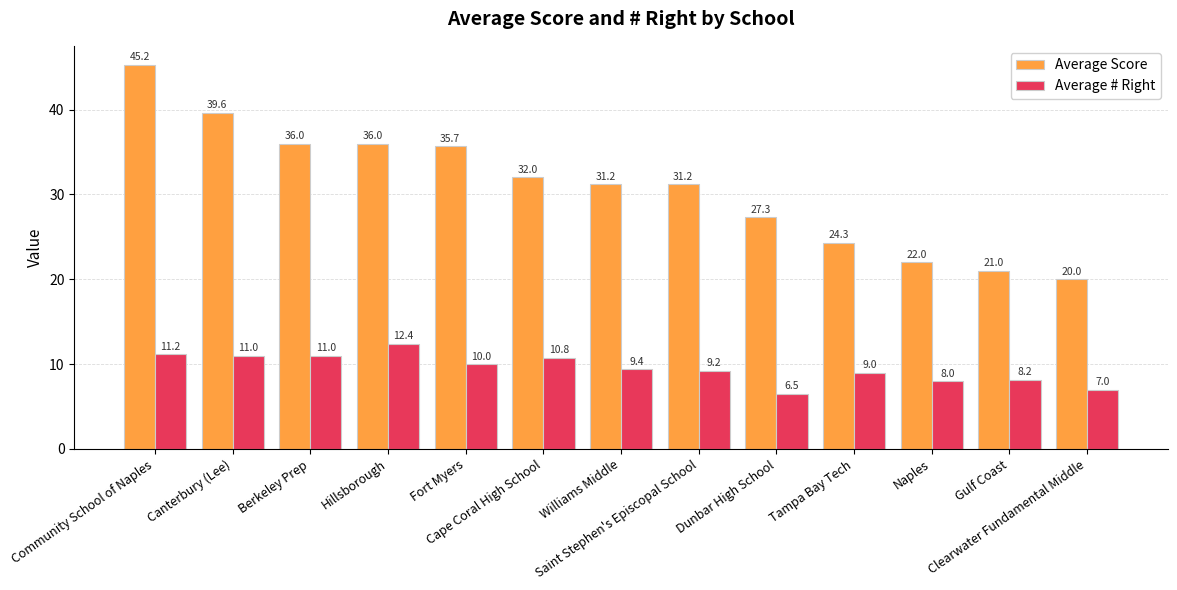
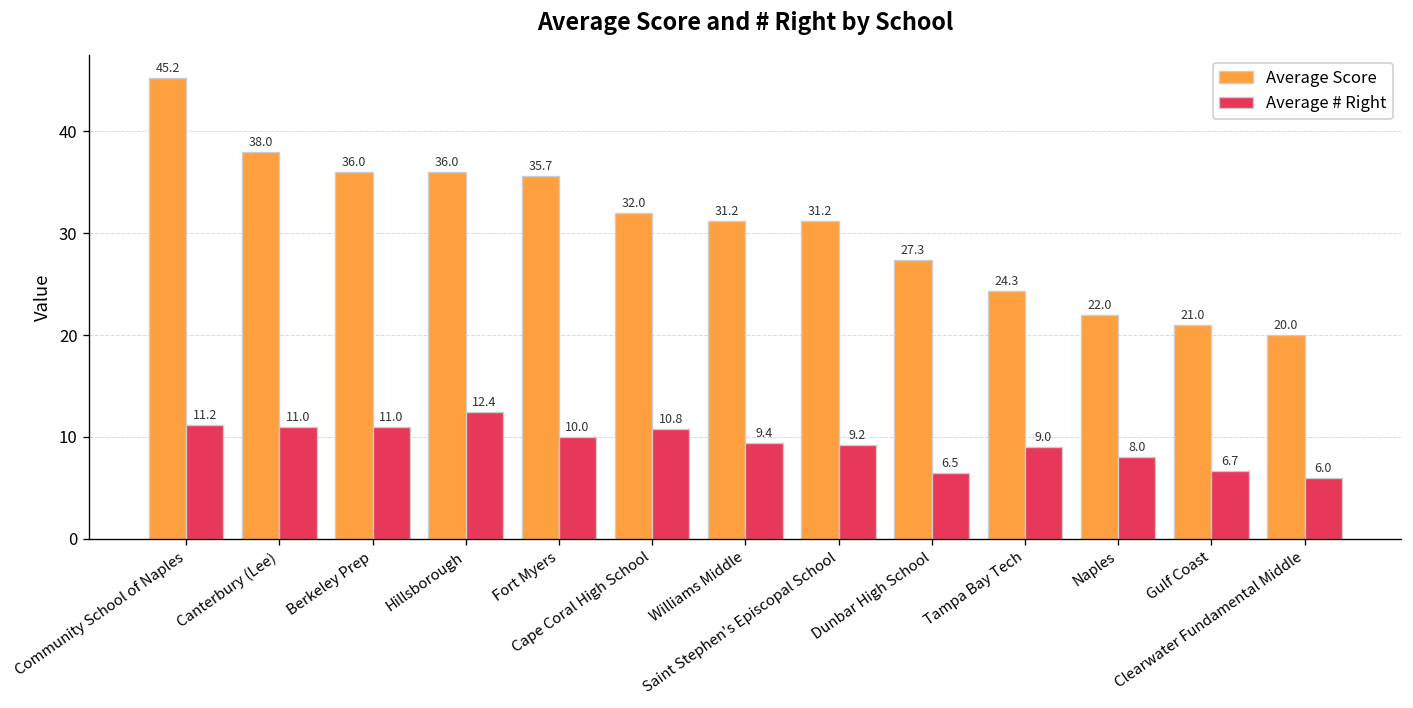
Average Score, Canterbury (Lee): 39.6 -> 38.0
Average # Right, Gulf Coast: 8.2 -> 6.7
Average # Right, Clearwater Fundamental Middle: 7.0 -> 6.0
